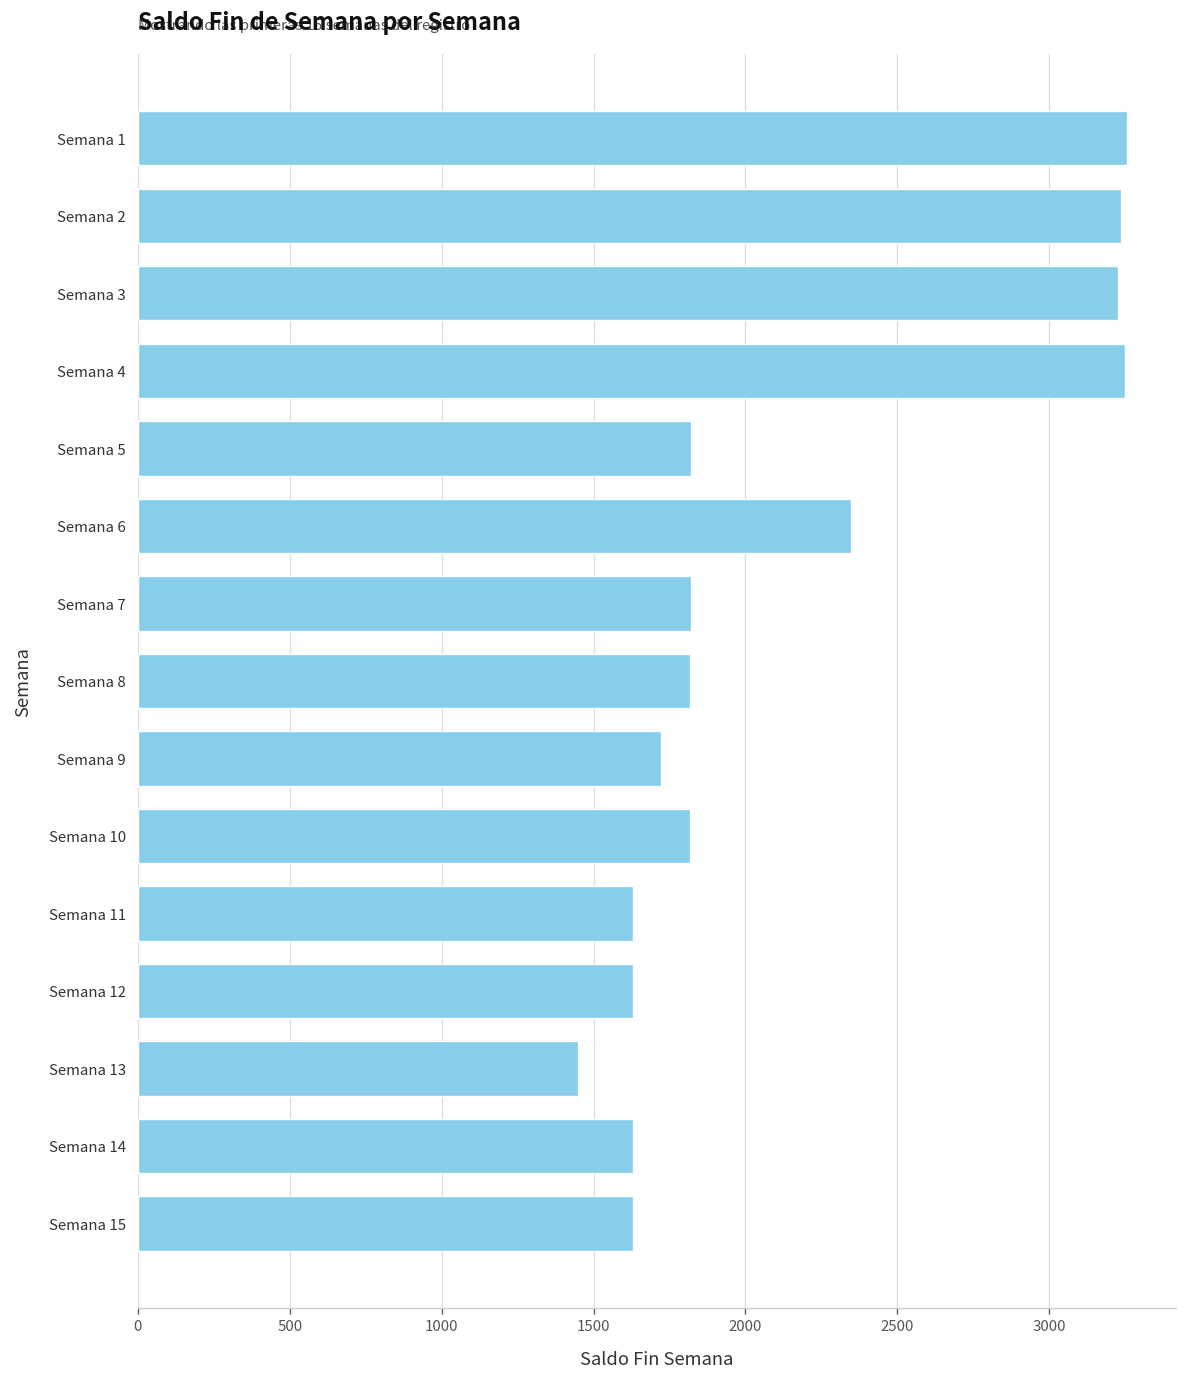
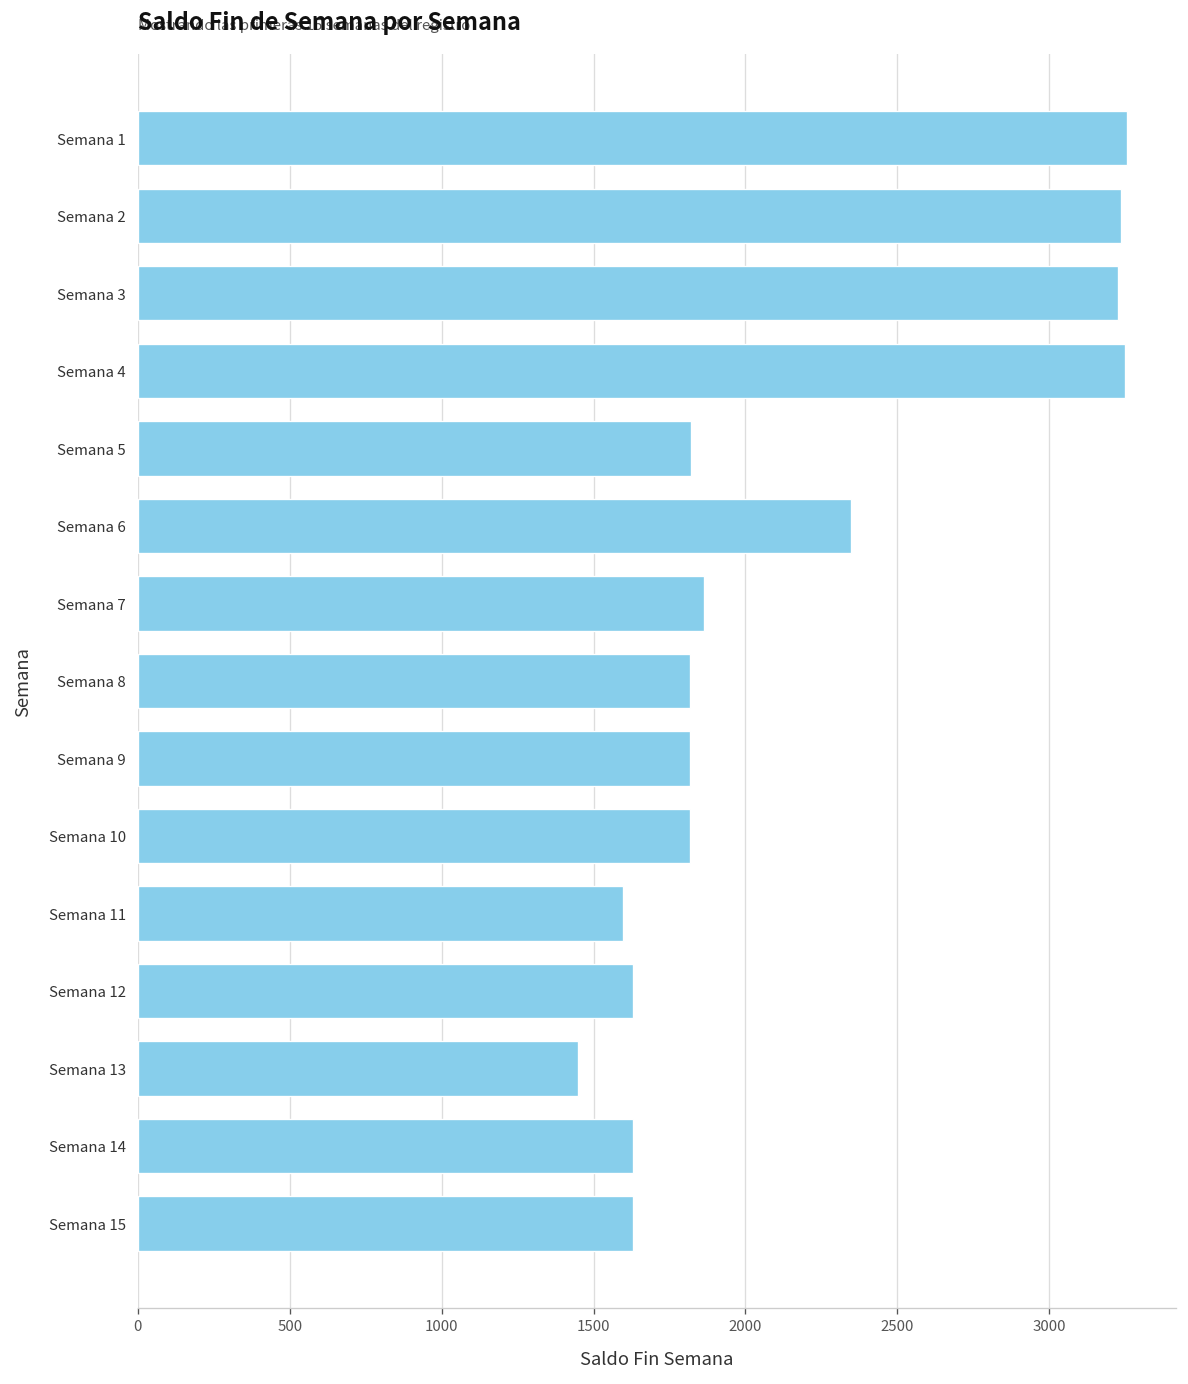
Semana 7: 1820 -> 1870
Semana 9: 1720 -> 1820
Semana 11: 1630 -> 1600
